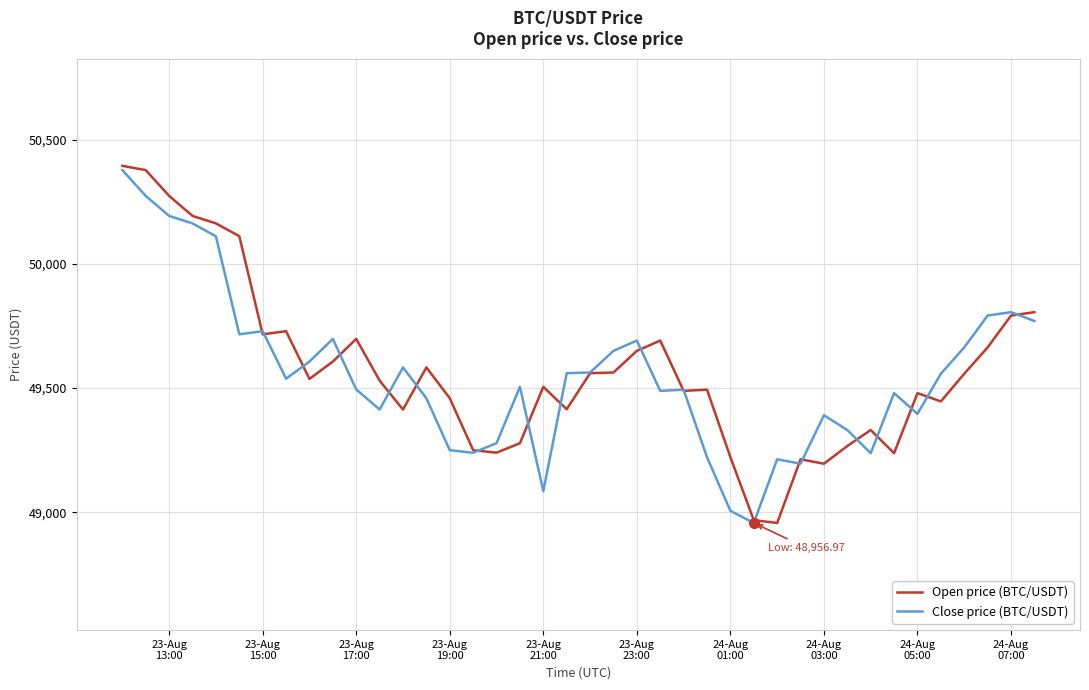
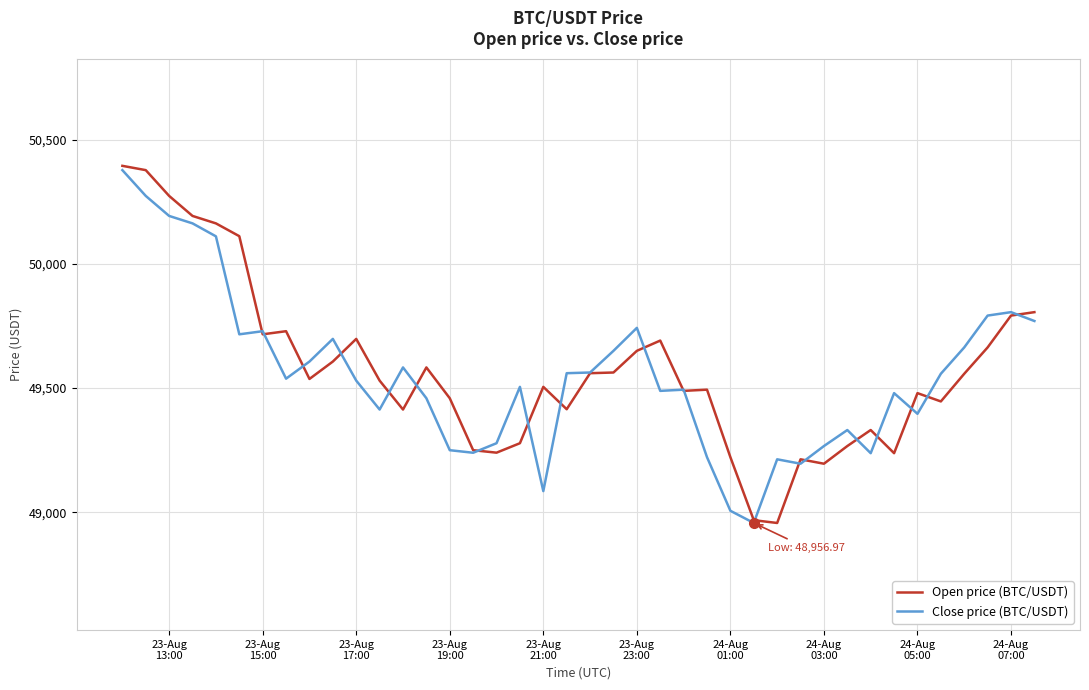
Close price (BTC/USDT), 23-Aug 17:00: 49,490 -> 49,530
Close price (BTC/USDT), 23-Aug 23:00: 49,690 -> 49,740
Close price (BTC/USDT), 24-Aug 03:00: 49,390 -> 49,270
